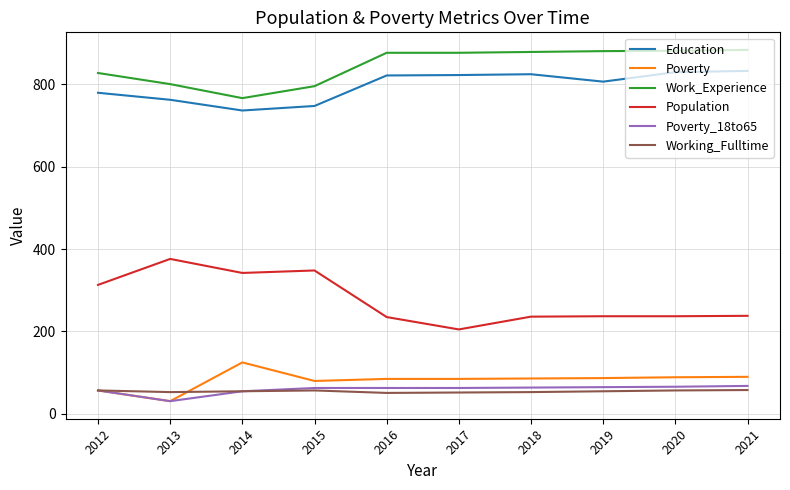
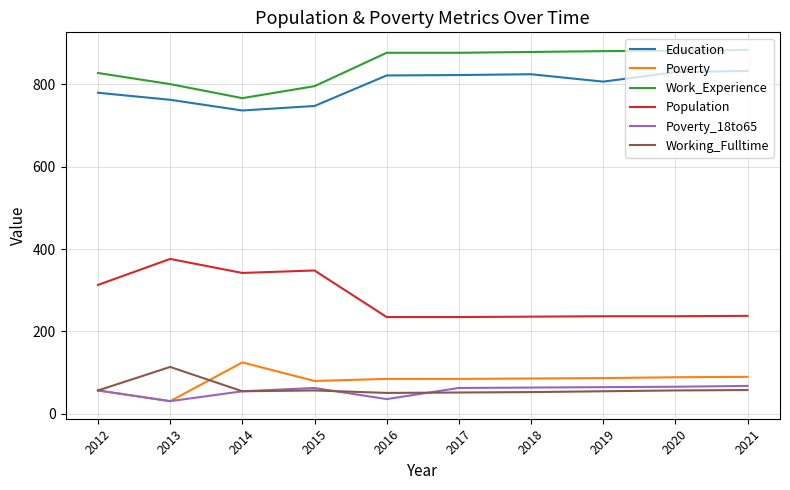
Working_Fulltime, 2013: 50 -> 110
Poverty_18to65, 2016: 60 -> 40
Population, 2017: 210 -> 240
